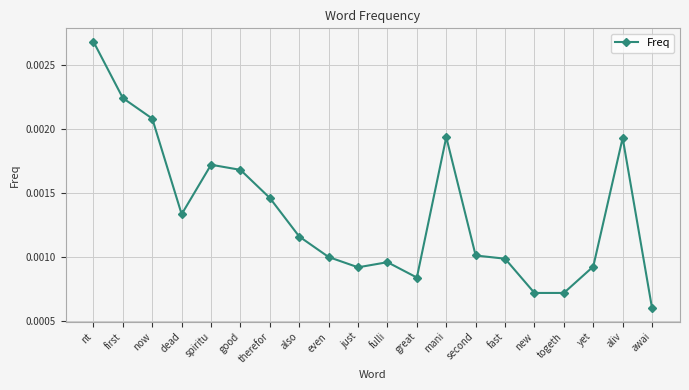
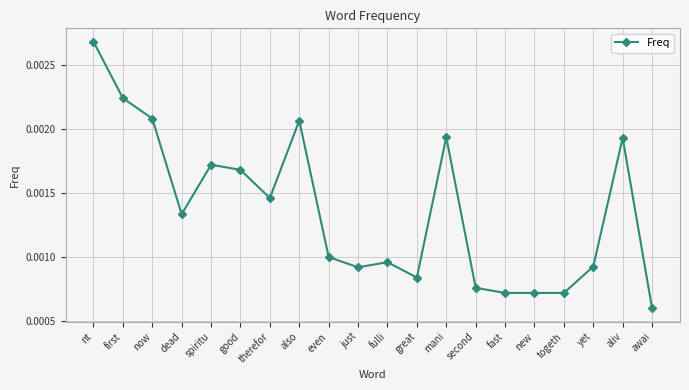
also: 0.00116 -> 0.00207
second: 0.00101 -> 0.00076
fast: 0.00099 -> 0.00072
